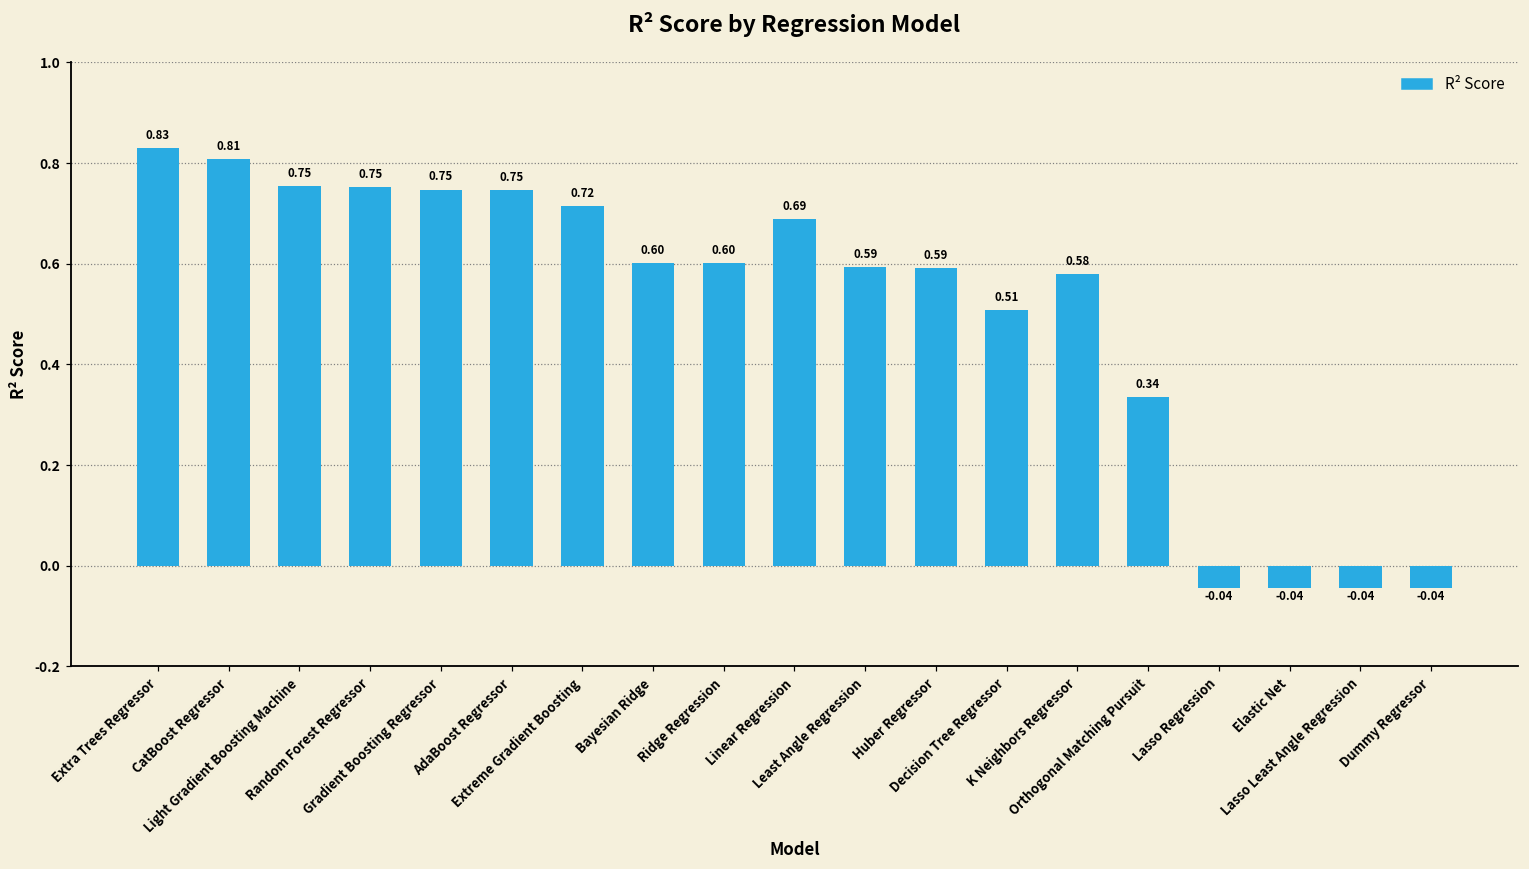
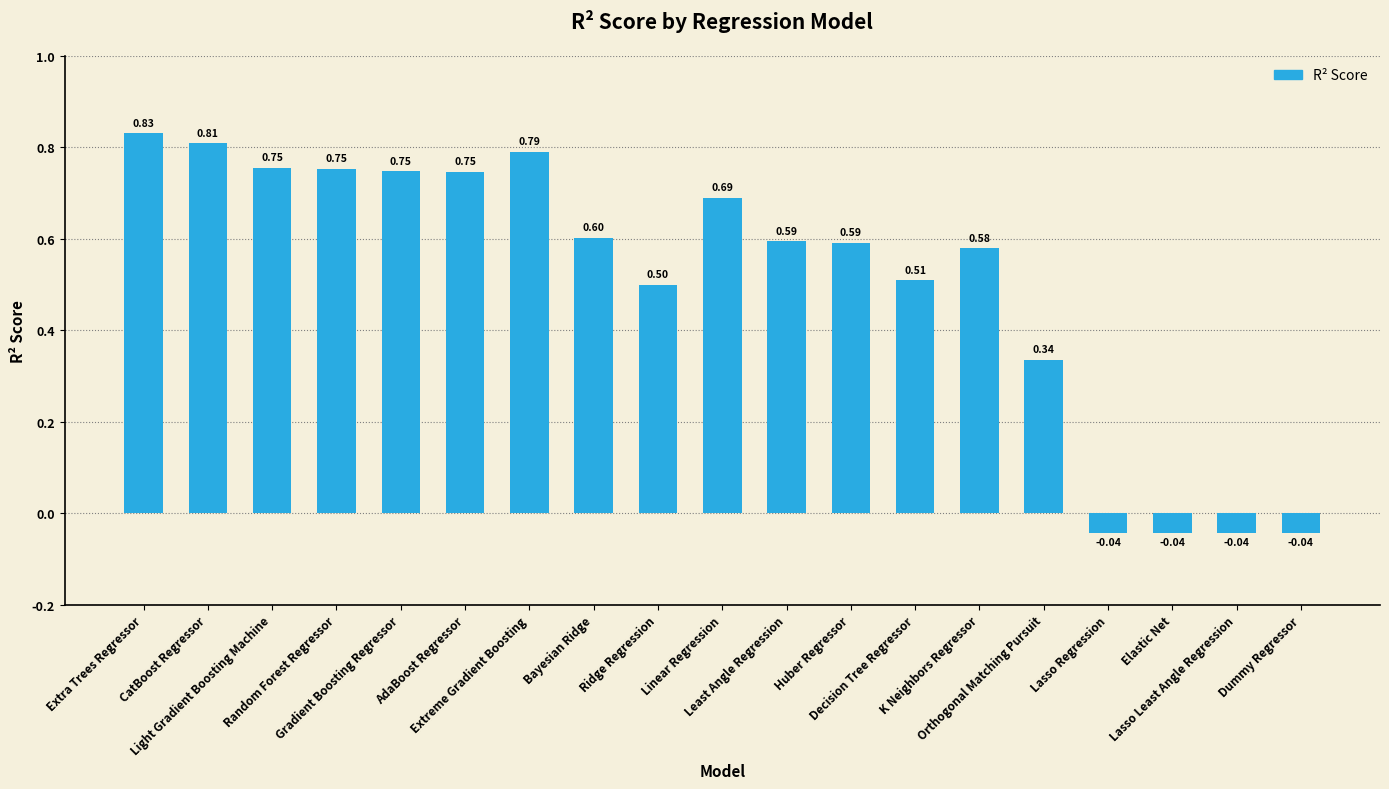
Extreme Gradient Boosting: 0.72 -> 0.79
Ridge Regression: 0.60 -> 0.50
